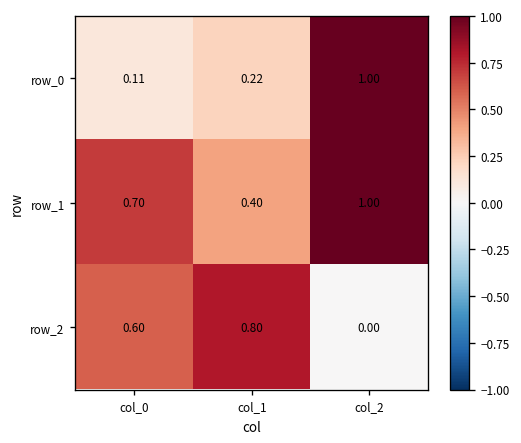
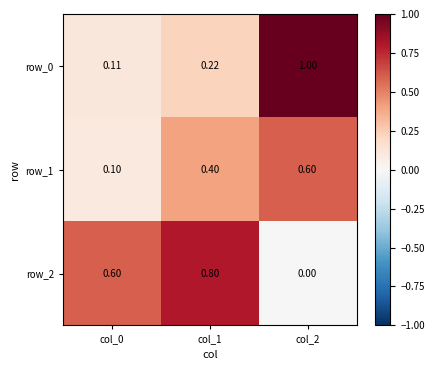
row_1, col_0: 0.70 -> 0.10
row_1, col_2: 1.00 -> 0.60
